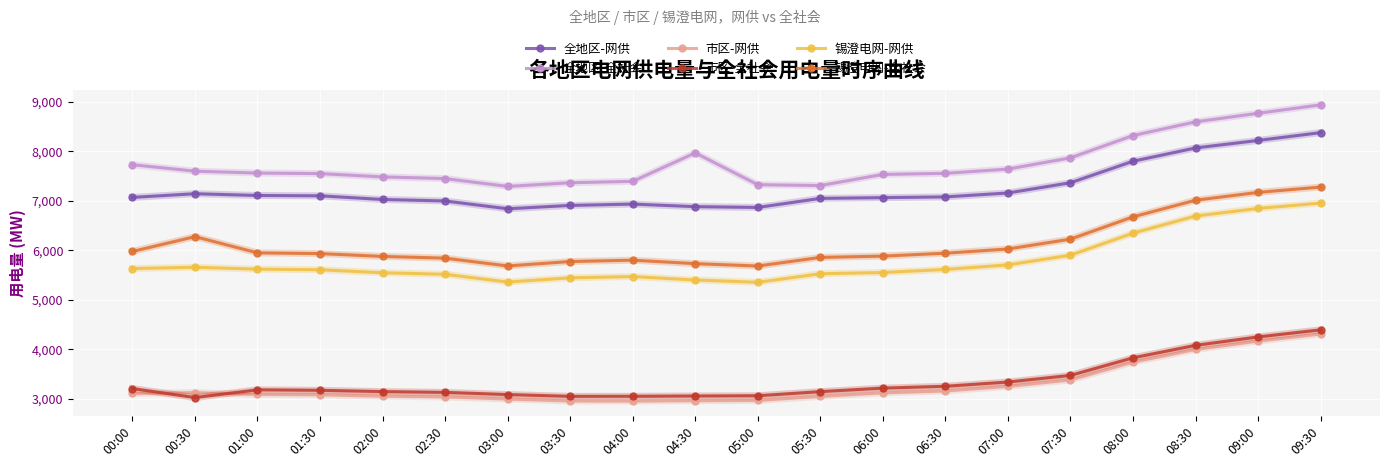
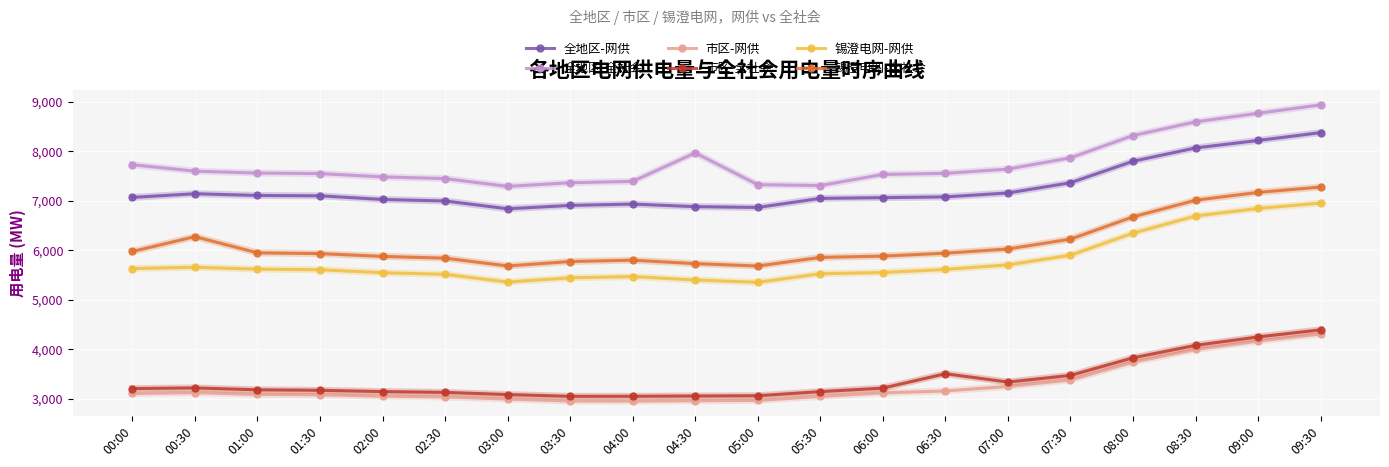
市区-全社会, 00:30: 3,000 -> 3,200
市区-全社会, 06:30: 3,300 -> 3,500
